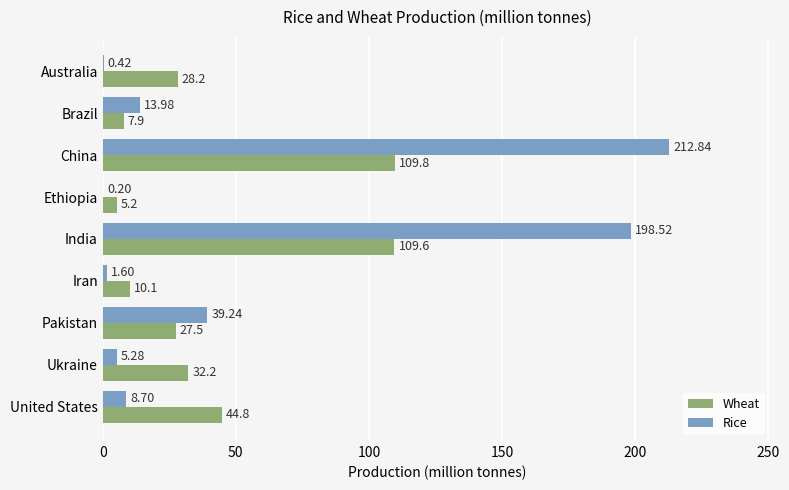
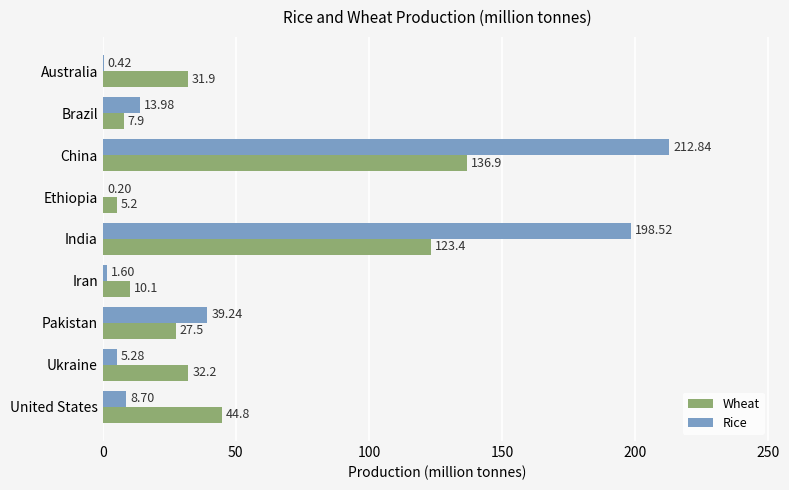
Wheat, Australia: 28.2 -> 31.9
Wheat, China: 109.8 -> 136.9
Wheat, India: 109.6 -> 123.4
